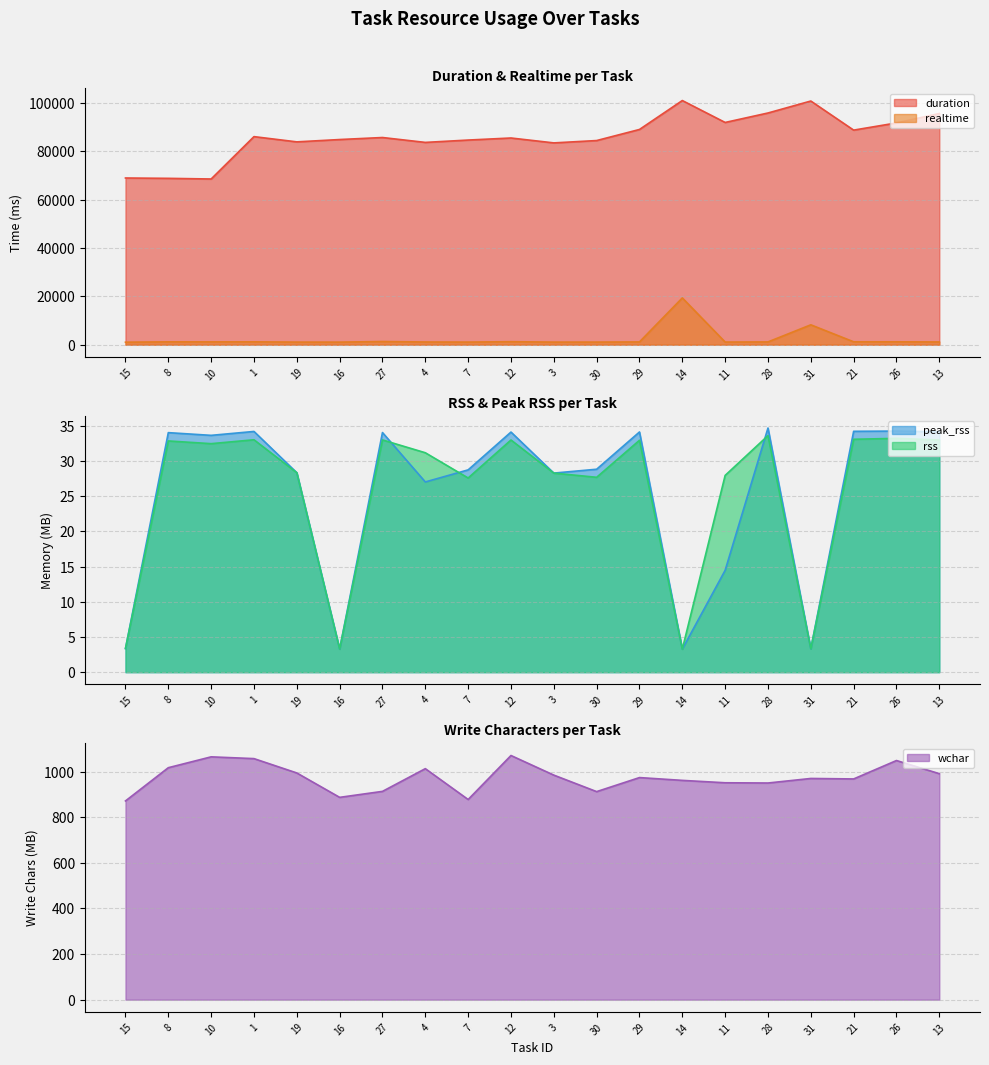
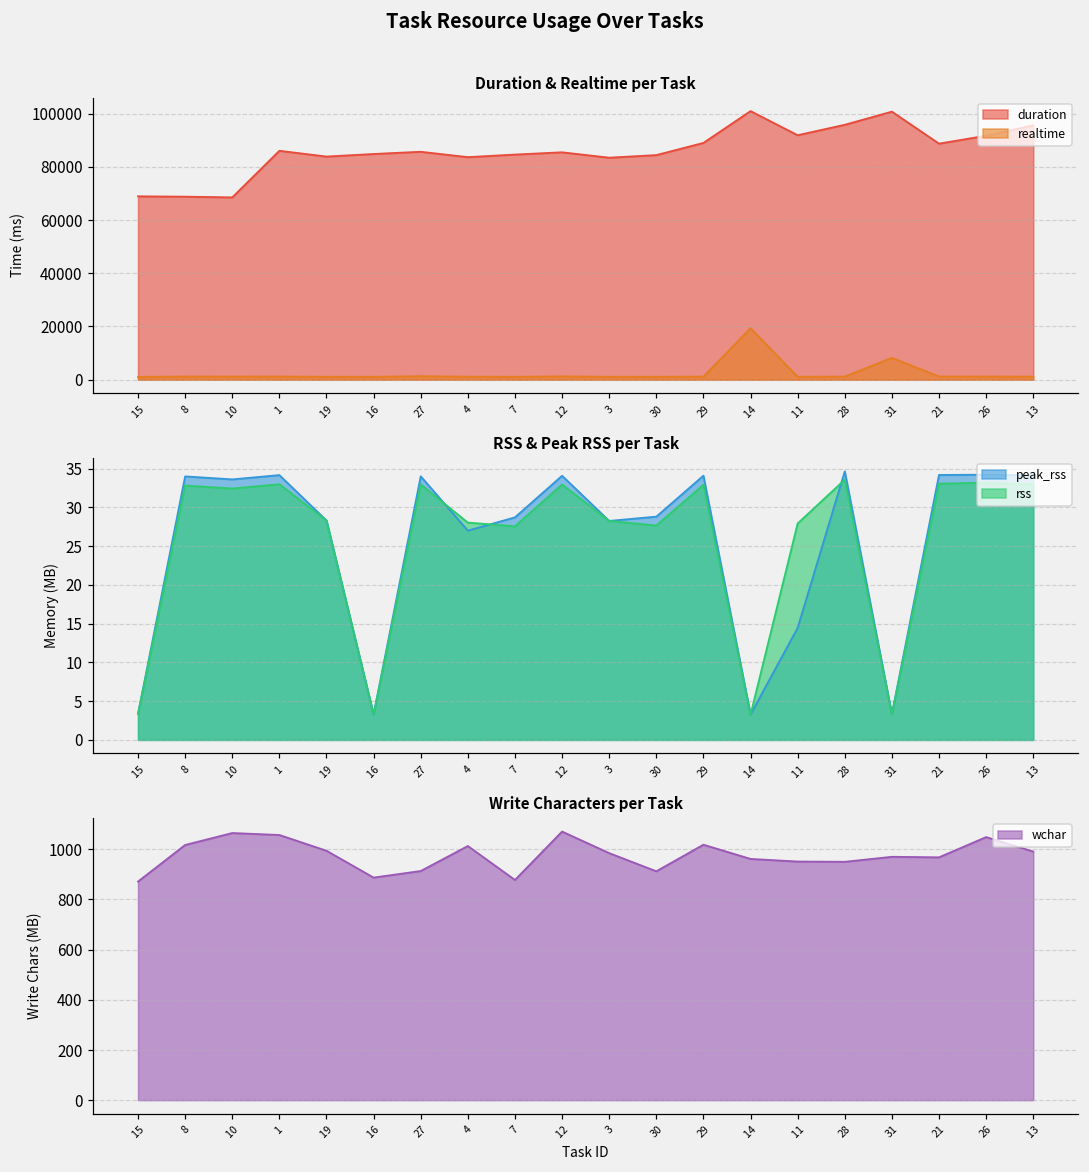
RSS & Peak RSS per Task, rss, 4: 31 -> 28
Write Characters per Task, 29: 970 -> 1020
